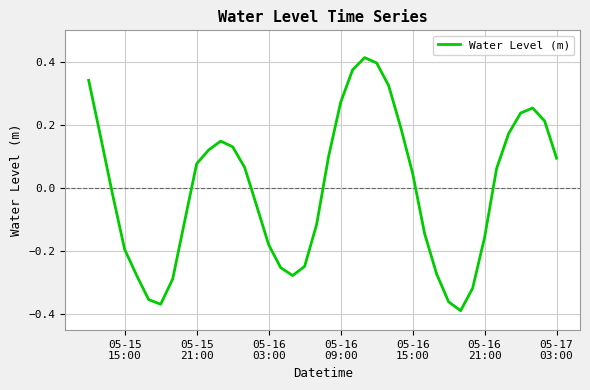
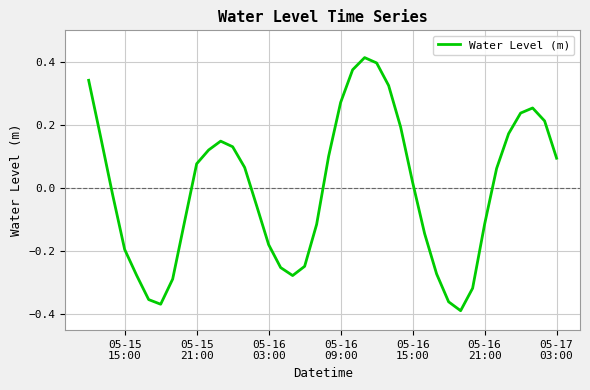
05-16 15:00: 0.05 -> 0.02
05-16 21:00: -0.16 -> -0.11
